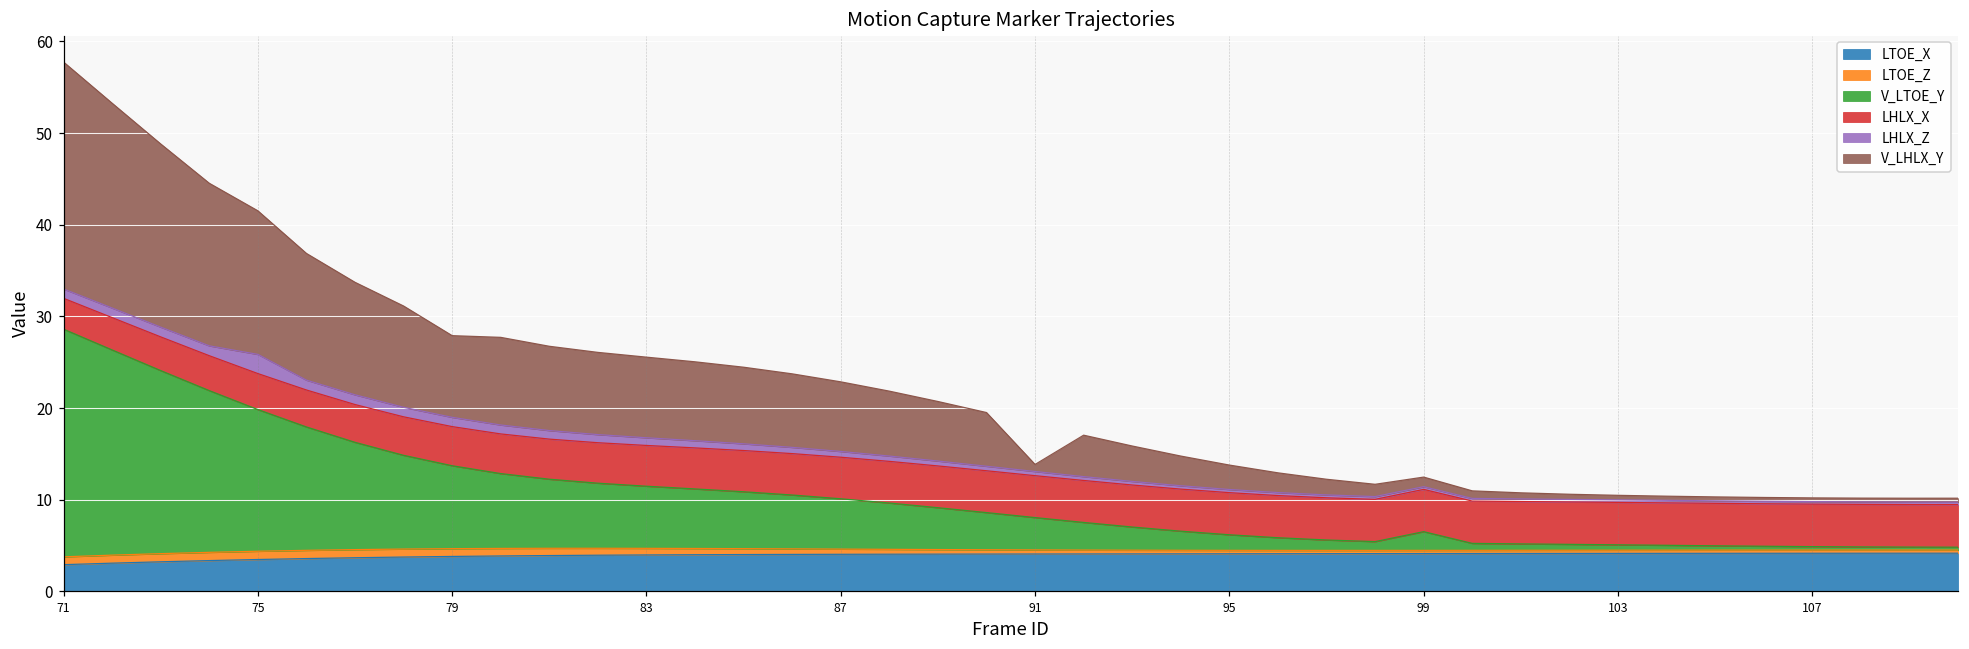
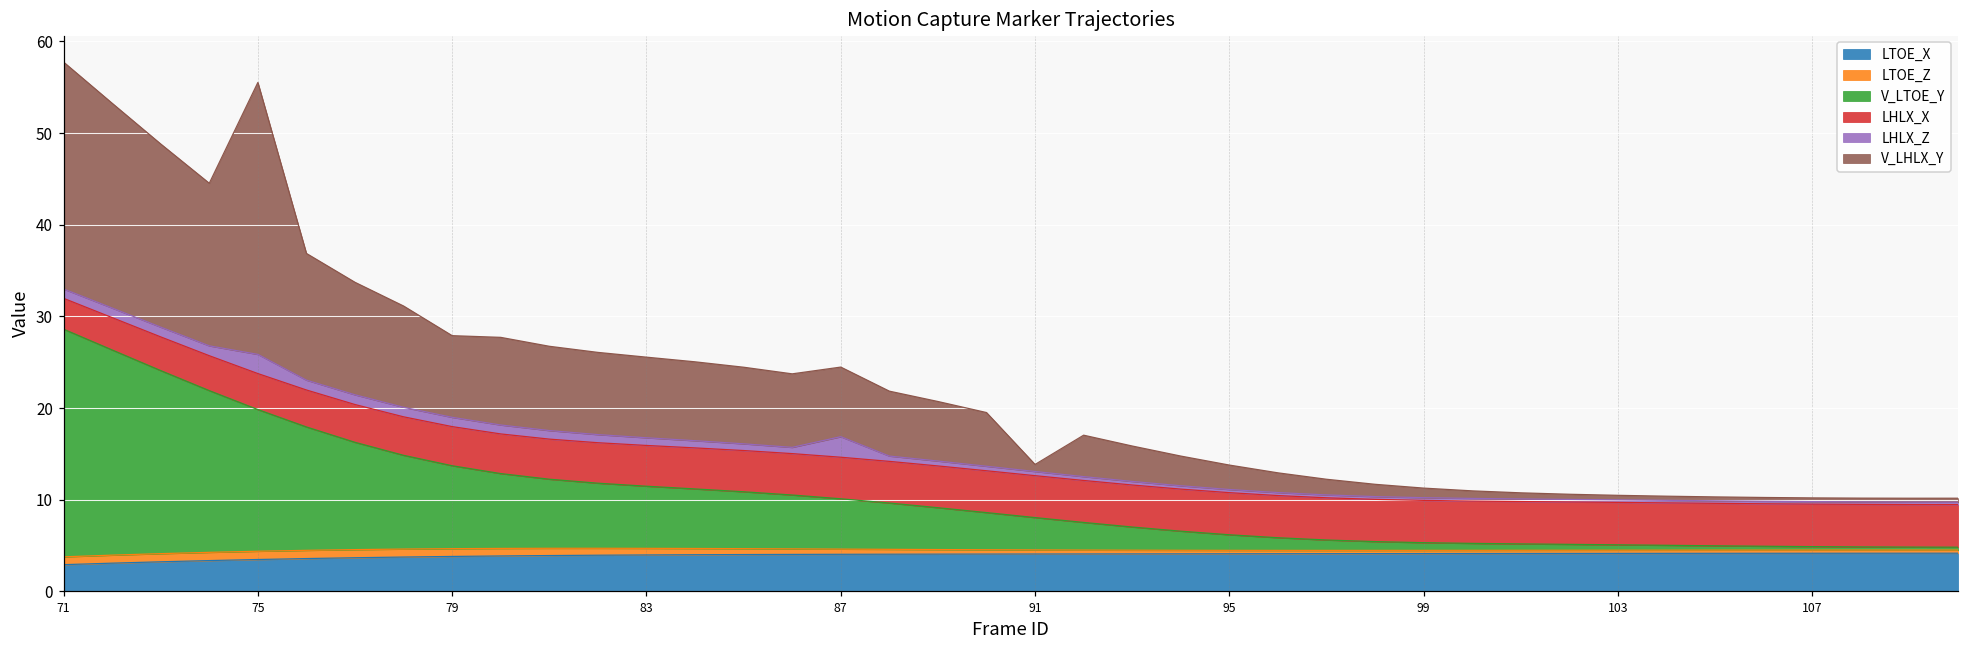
V_LHLX_Y, 75: 16 -> 30
LHLX_Z, 87: 1 -> 2
V_LTOE_Y, 99: 2 -> 1
